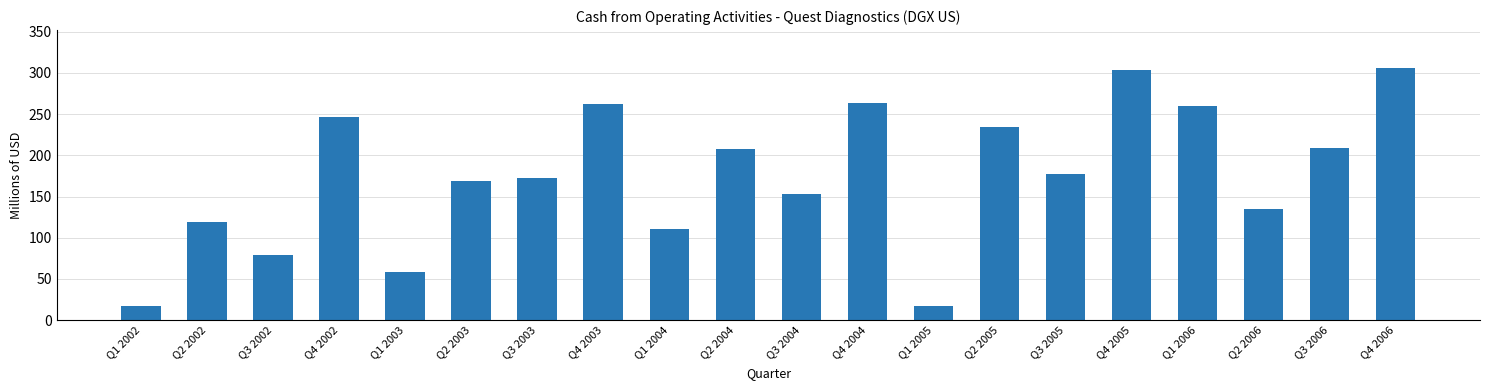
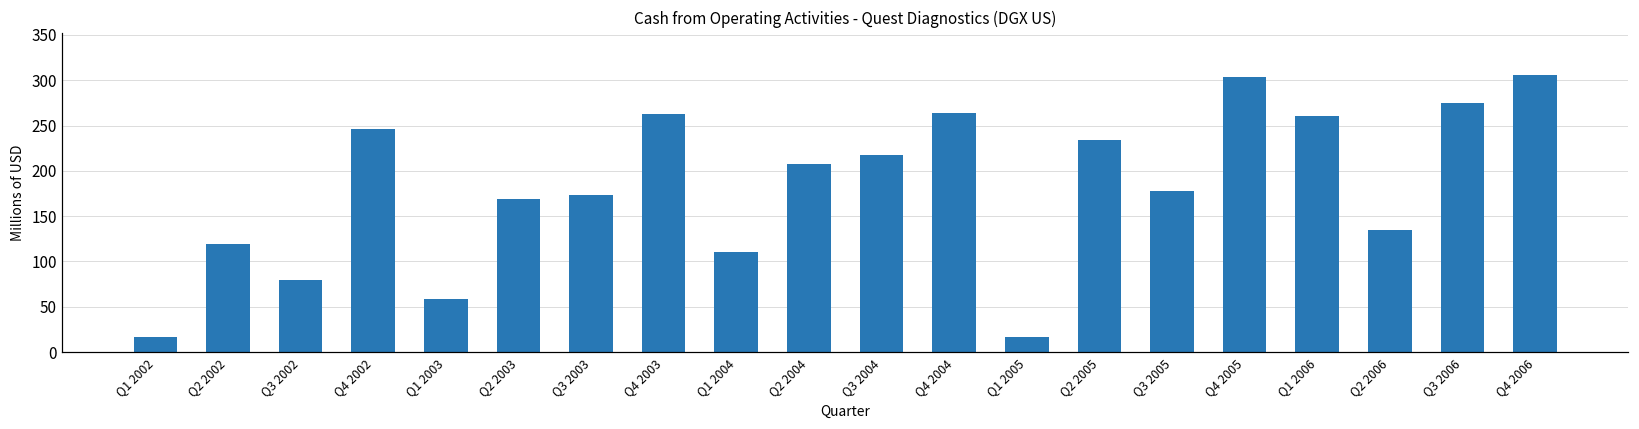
Q3 2004: 150 -> 220
Q3 2006: 210 -> 280
